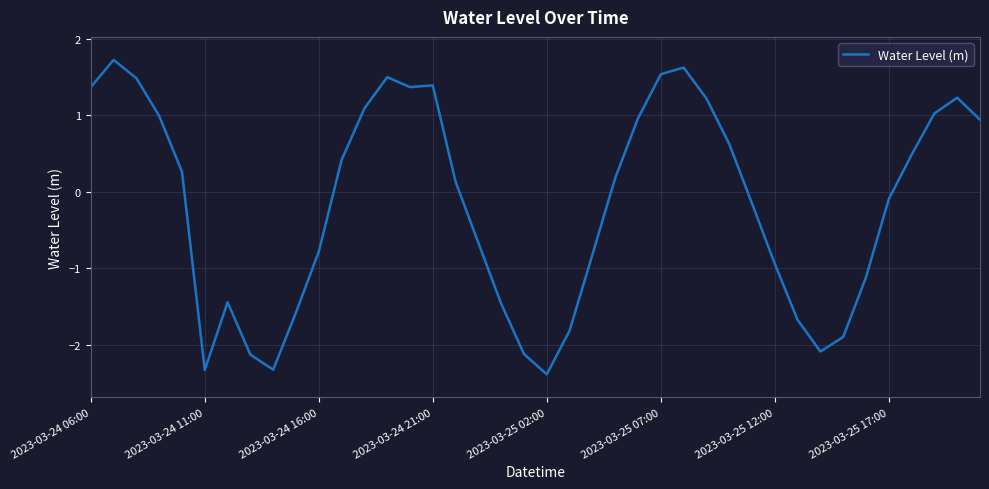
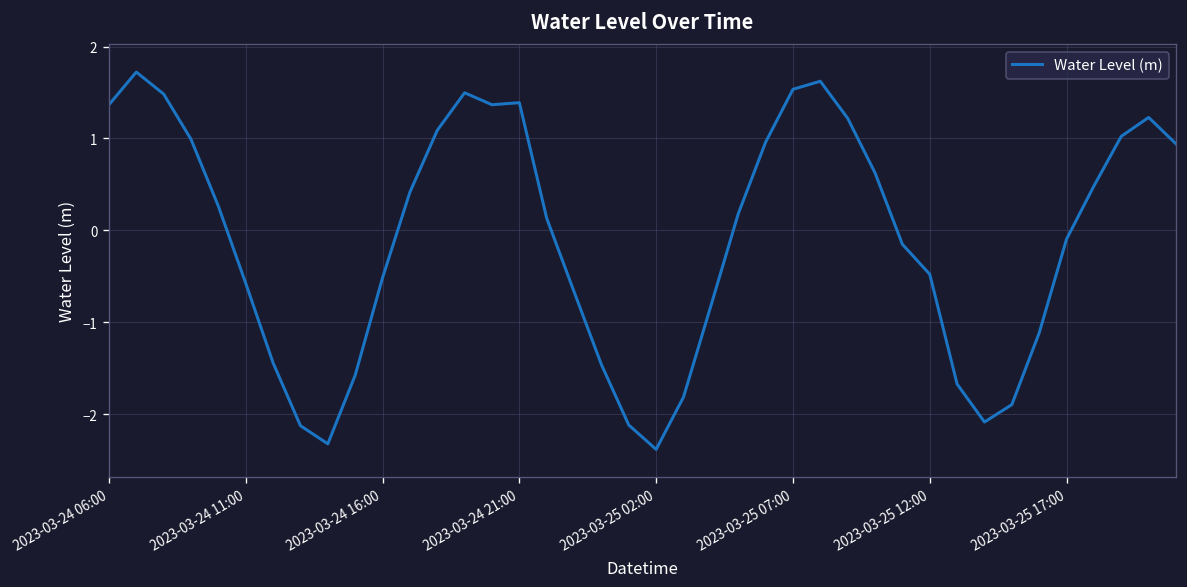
2023-03-24 11:00: -2.3 -> -0.6
2023-03-24 16:00: -0.8 -> -0.5
2023-03-25 12:00: -0.9 -> -0.5
